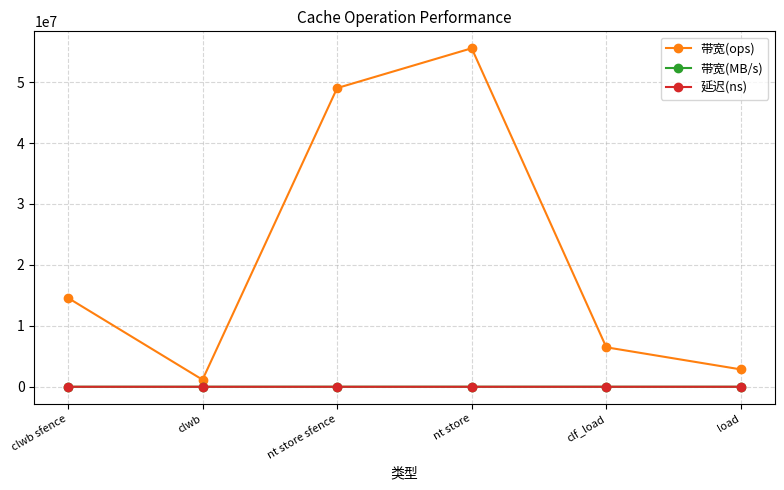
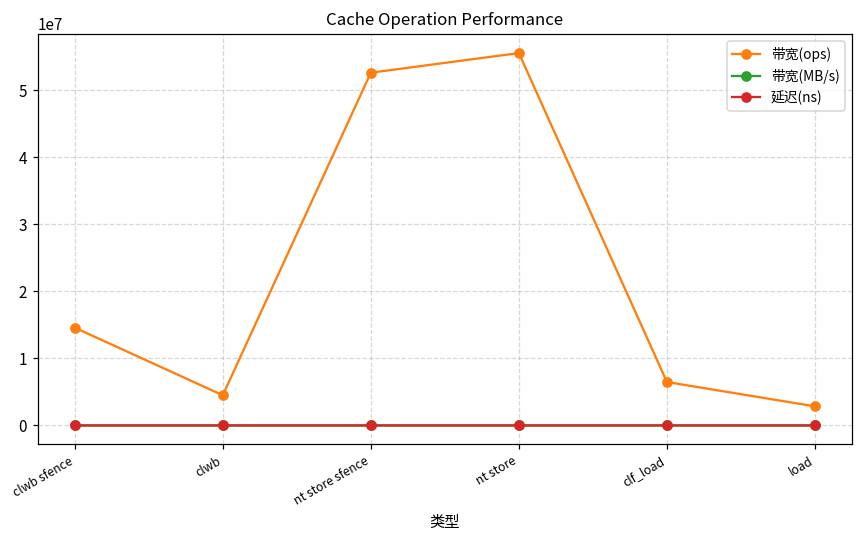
带宽(ops), clwb: 1000000 -> 5000000
带宽(ops), nt store sfence: 49000000 -> 53000000
